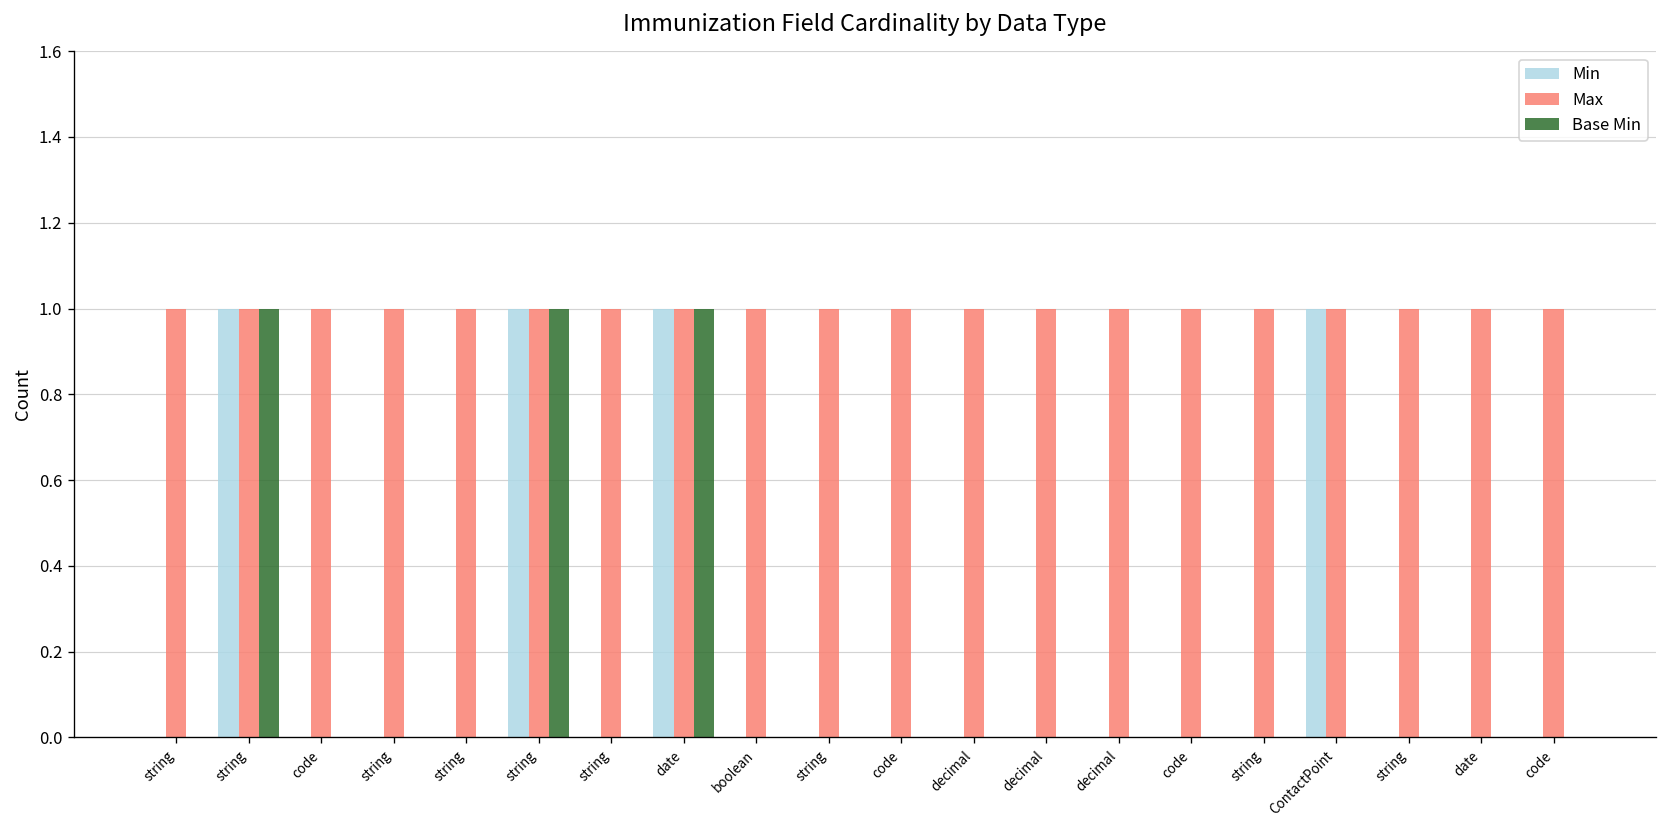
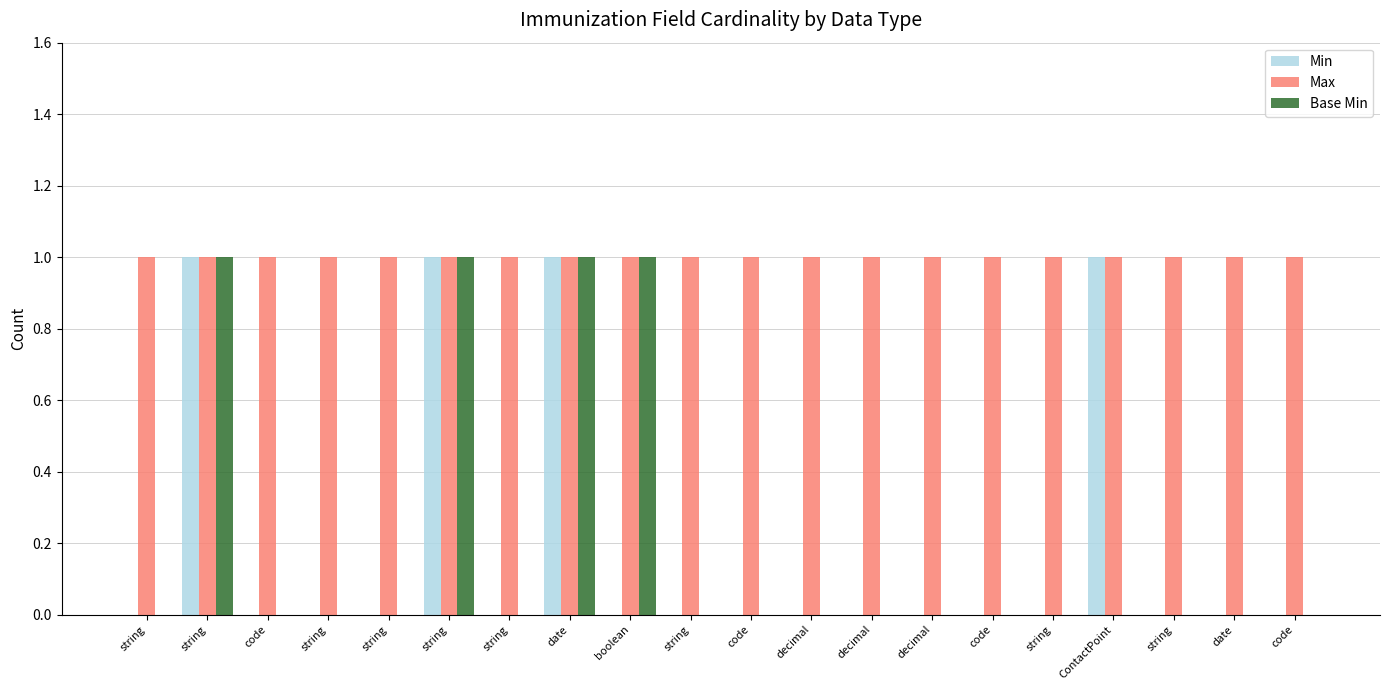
Base Min, boolean: 0 -> 1
